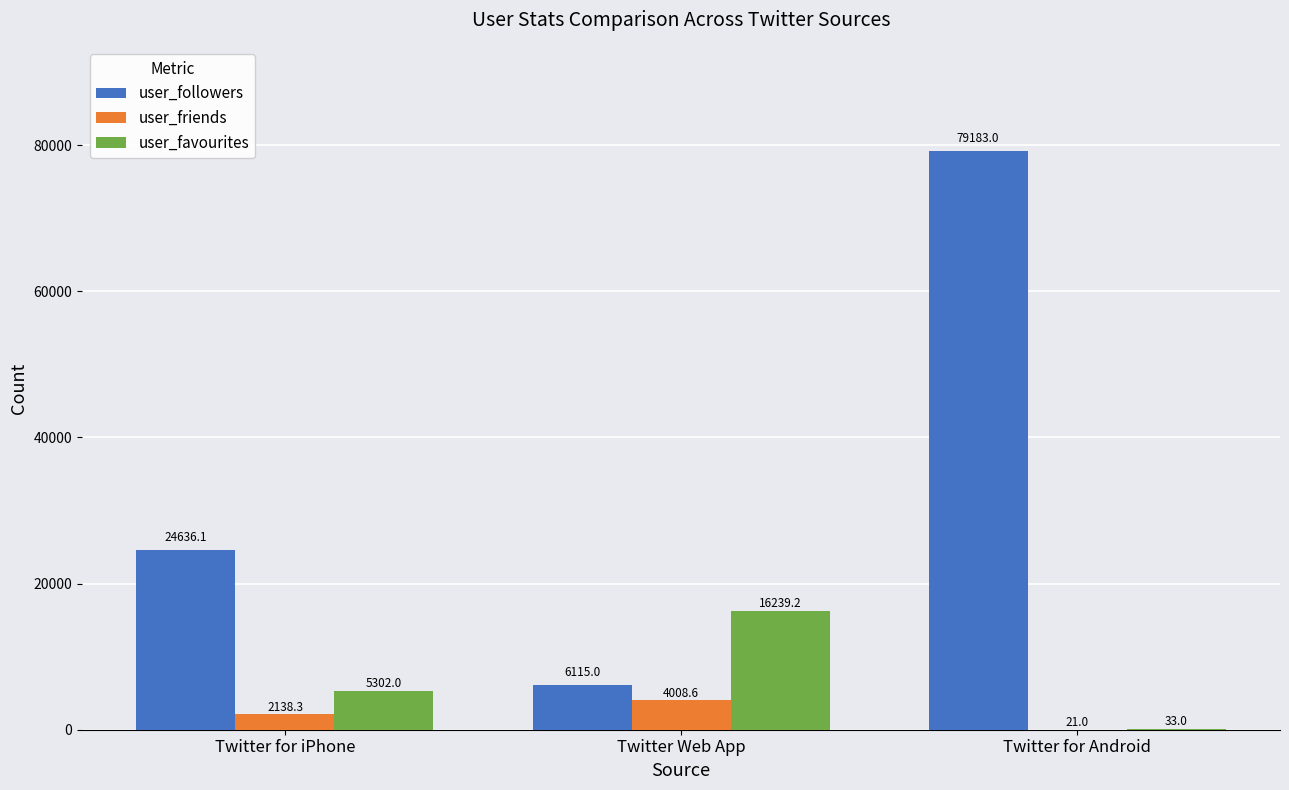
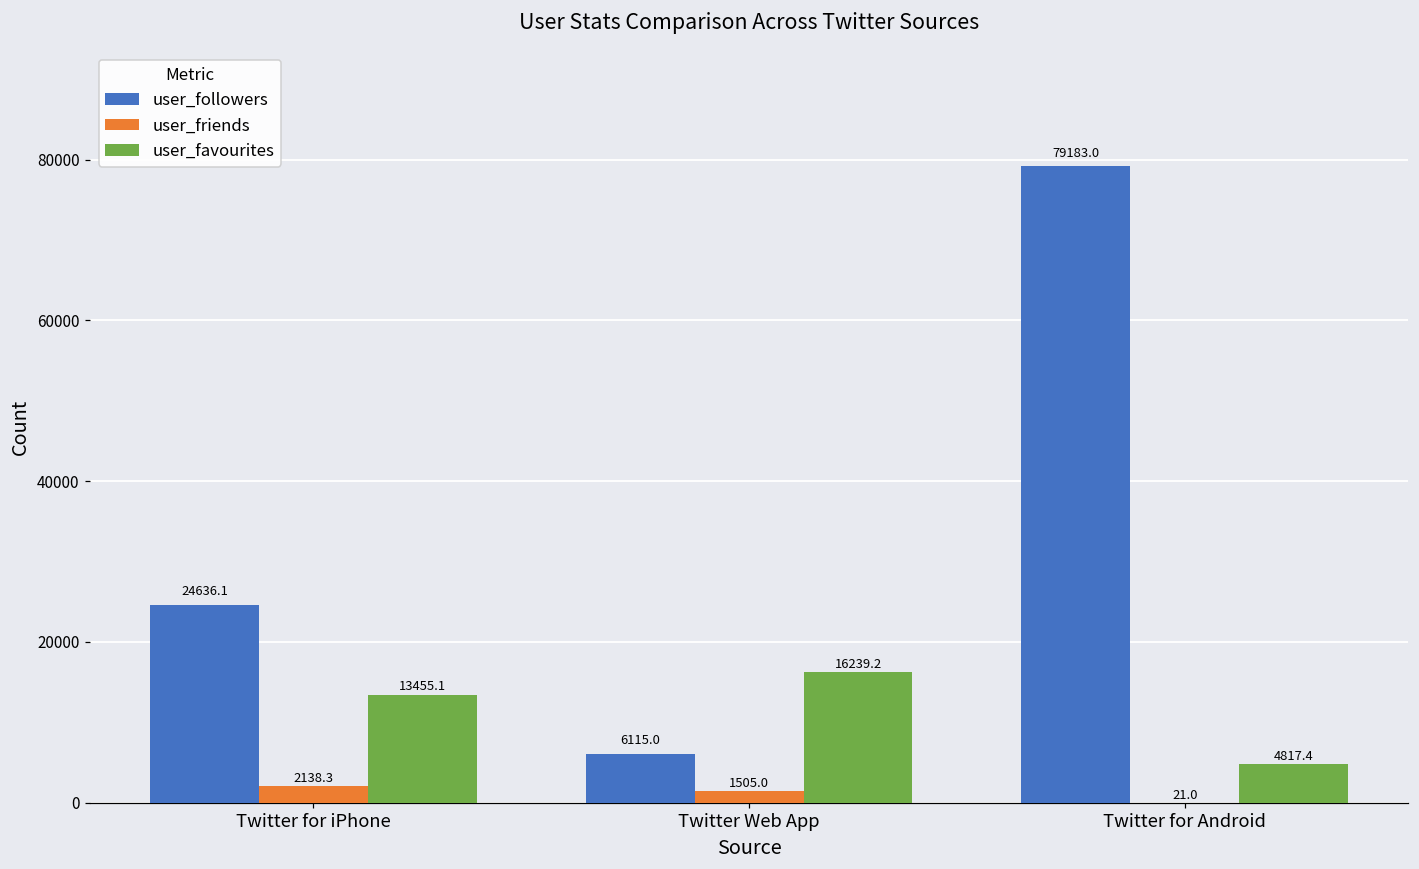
user_favourites, Twitter for iPhone: 5302.0 -> 13455.1
user_friends, Twitter Web App: 4008.6 -> 1505.0
user_favourites, Twitter for Android: 33.0 -> 4817.4
